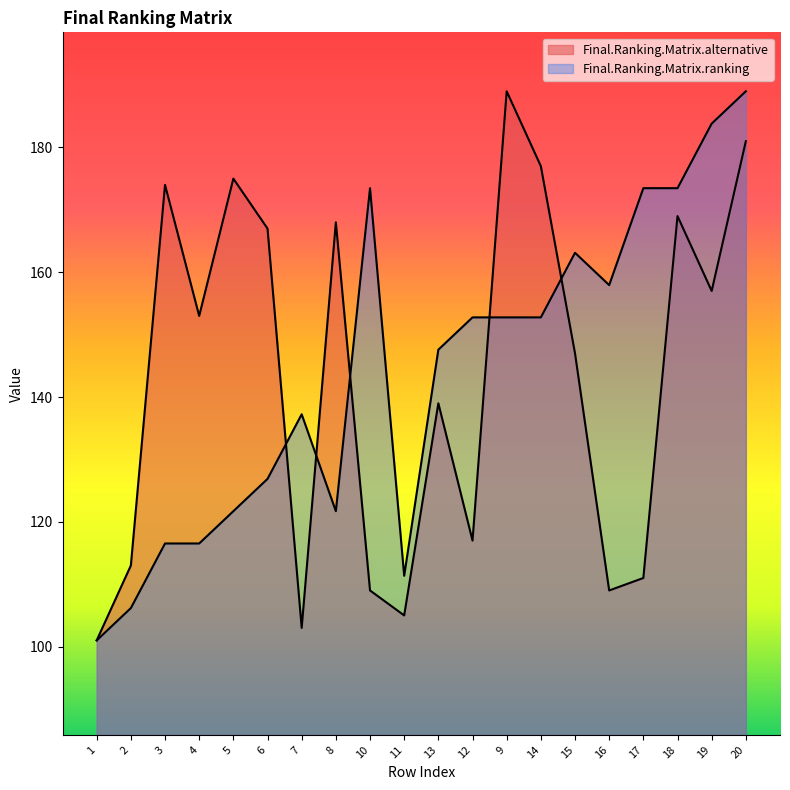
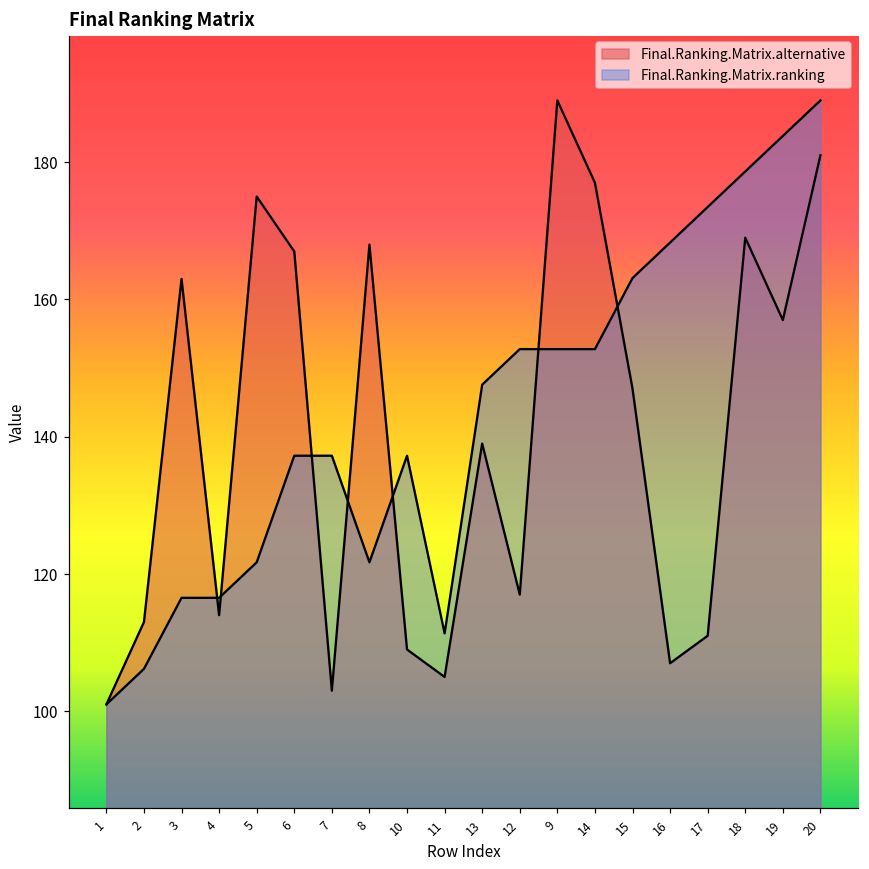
Final.Ranking.Matrix.alternative, 3: 174 -> 163
Final.Ranking.Matrix.alternative, 4: 153 -> 114
Final.Ranking.Matrix.ranking, 6: 127 -> 137
Final.Ranking.Matrix.ranking, 10: 173 -> 137
Final.Ranking.Matrix.alternative, 16: 109 -> 107
Final.Ranking.Matrix.ranking, 16: 158 -> 168
Final.Ranking.Matrix.ranking, 18: 173 -> 179
